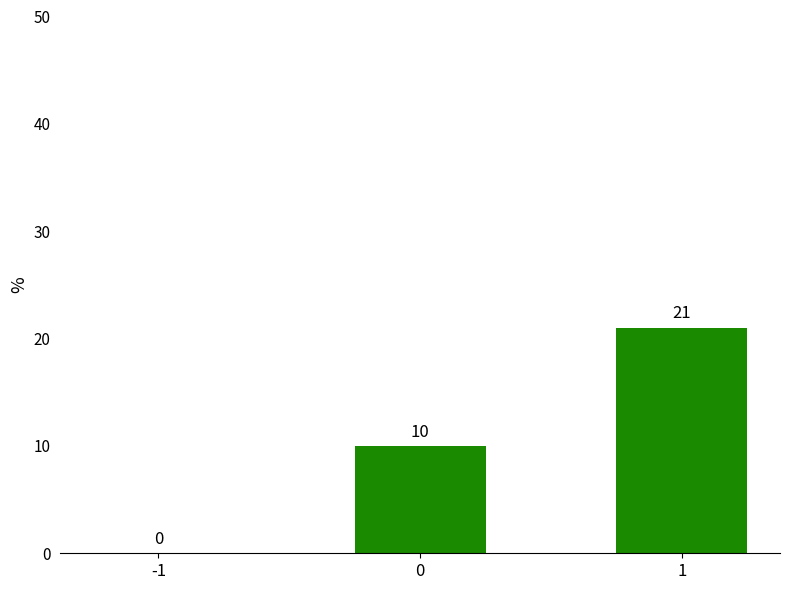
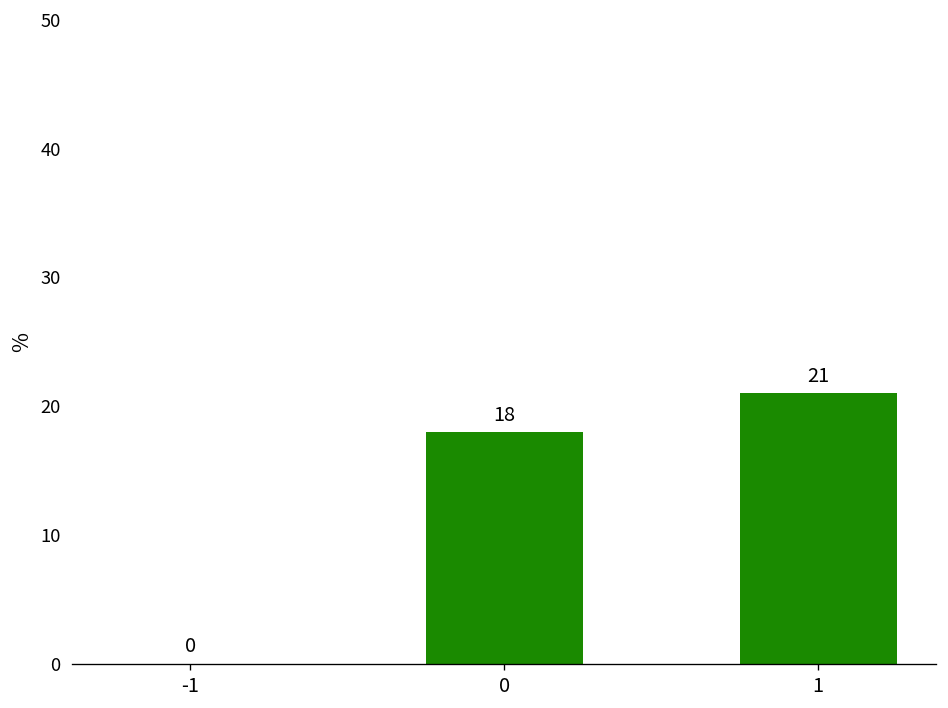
0: 10 -> 18
